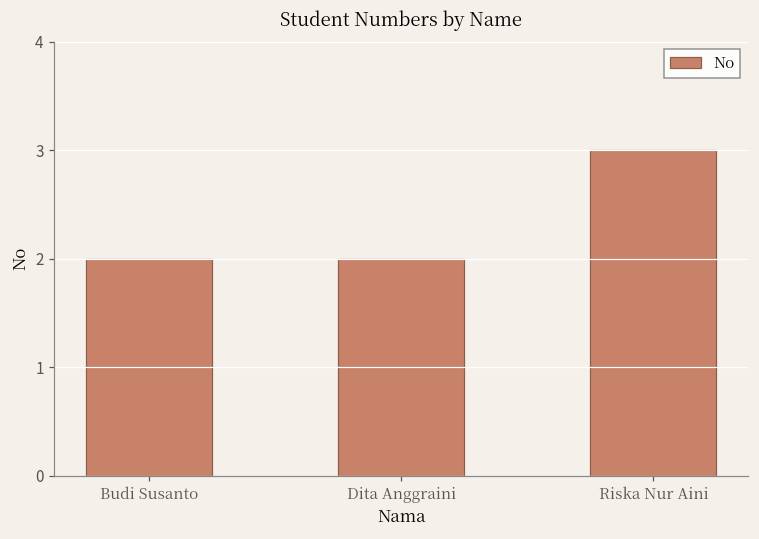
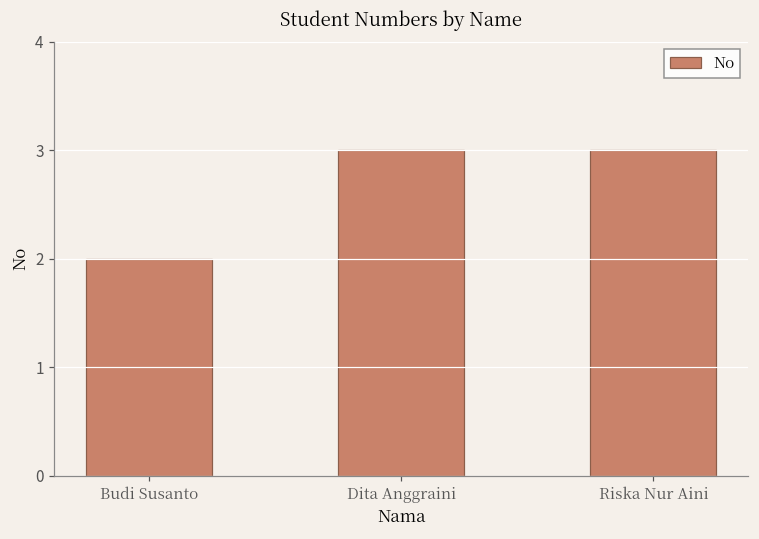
Dita Anggraini: 2 -> 3
